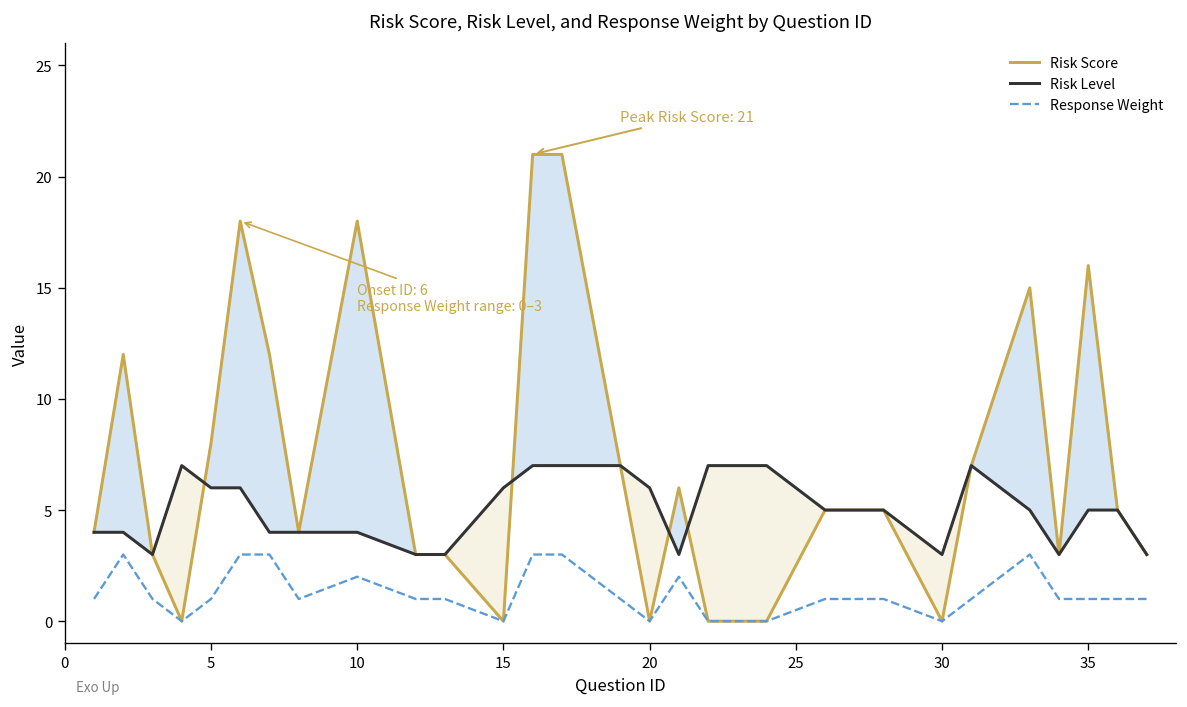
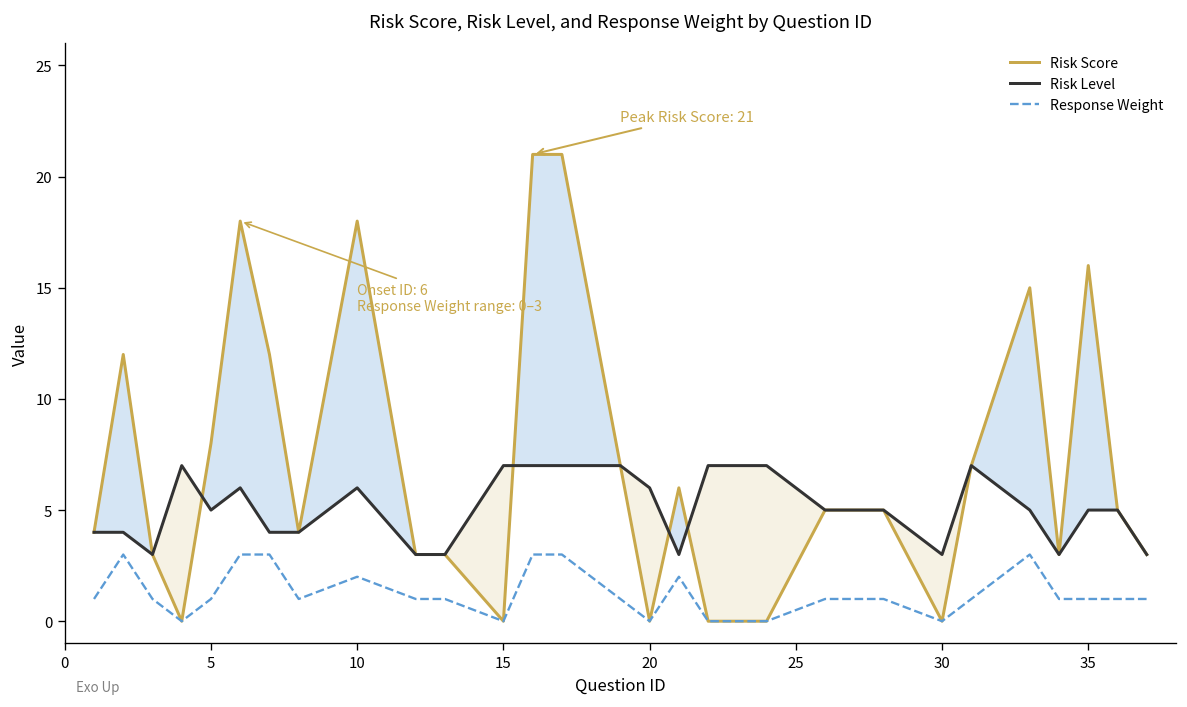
Risk Level, 5: 6 -> 5
Risk Level, 10: 4 -> 6
Risk Level, 15: 6 -> 7
